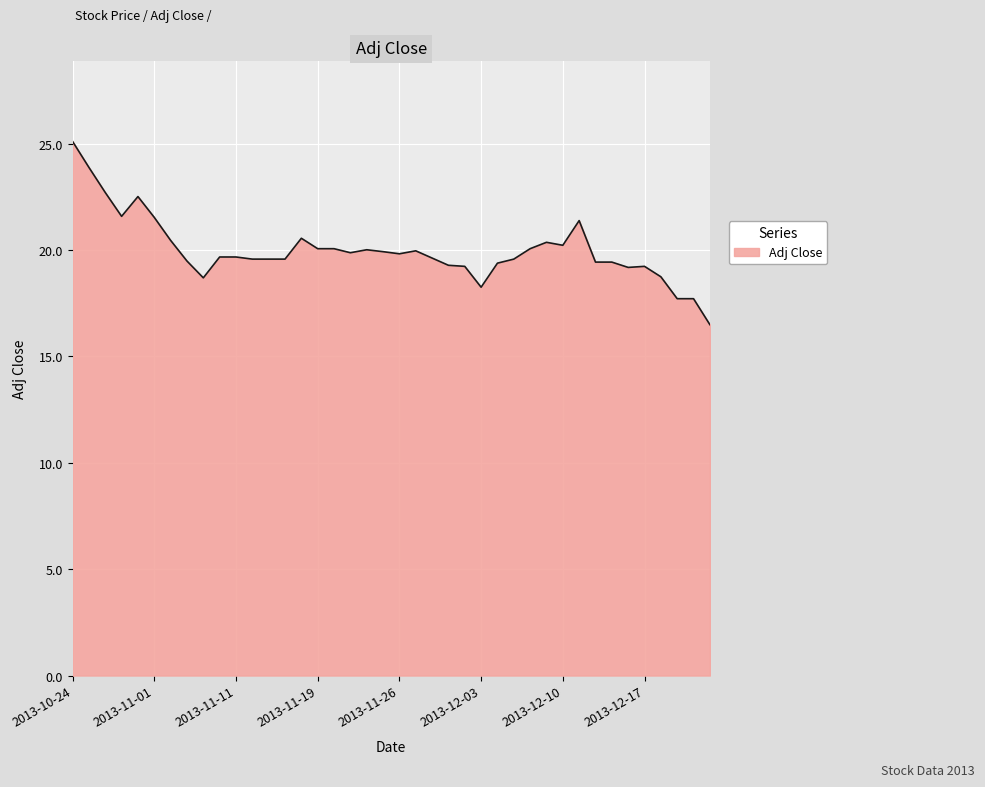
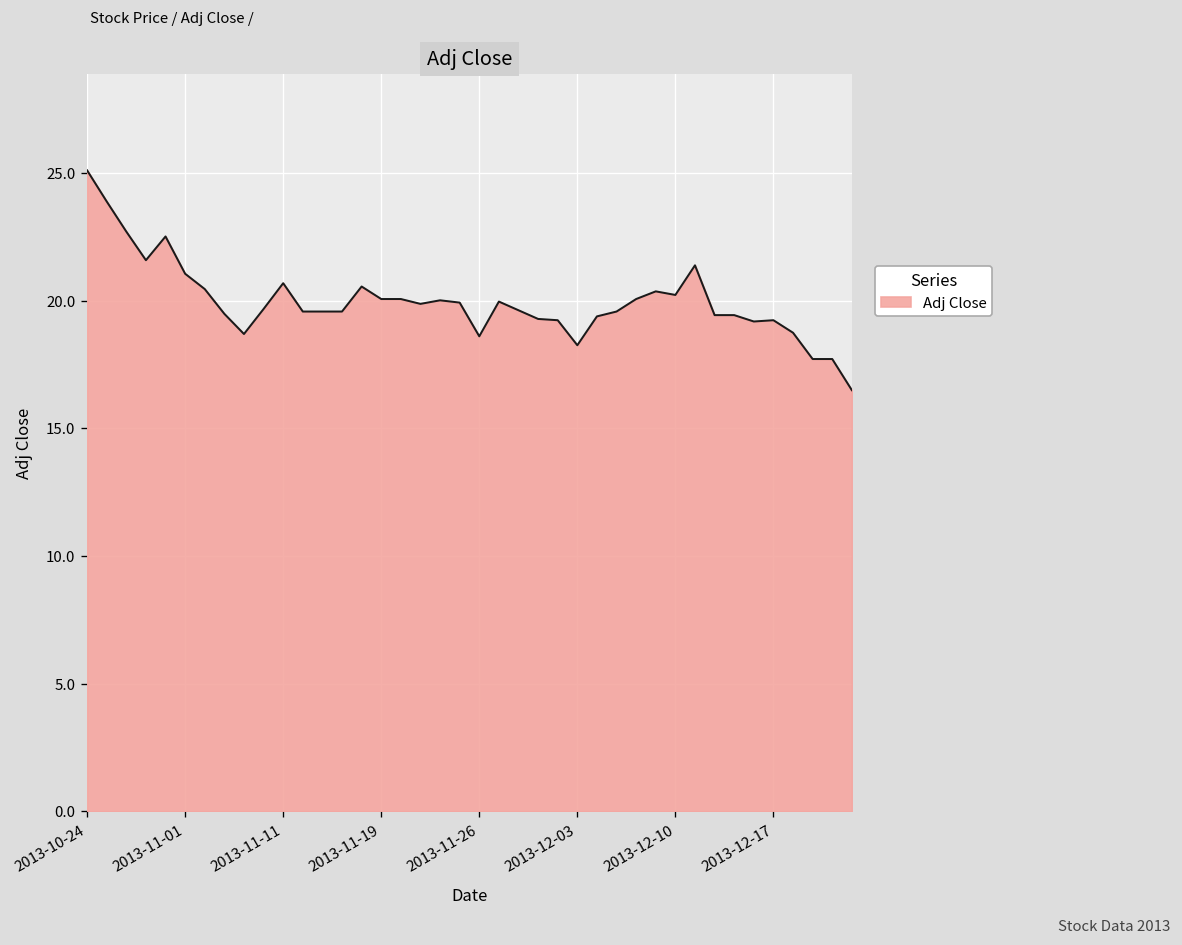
2013-11-01: 21.5 -> 21.1
2013-11-11: 19.7 -> 20.7
2013-11-26: 19.8 -> 18.6
